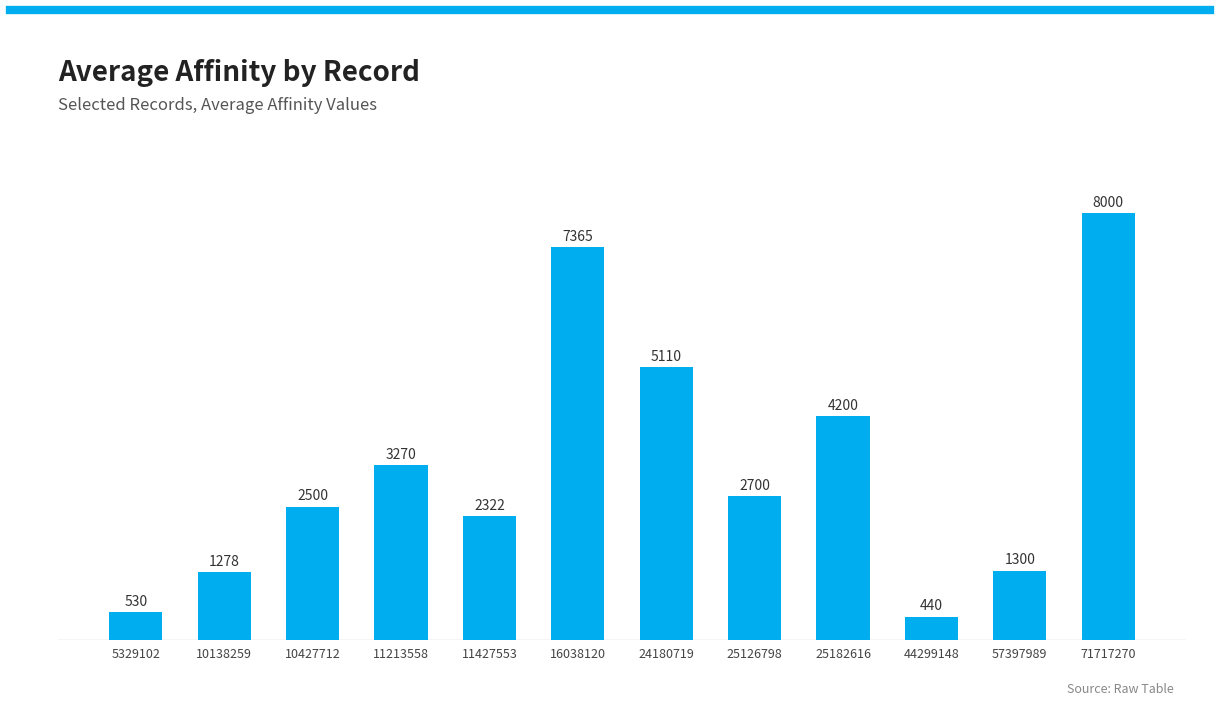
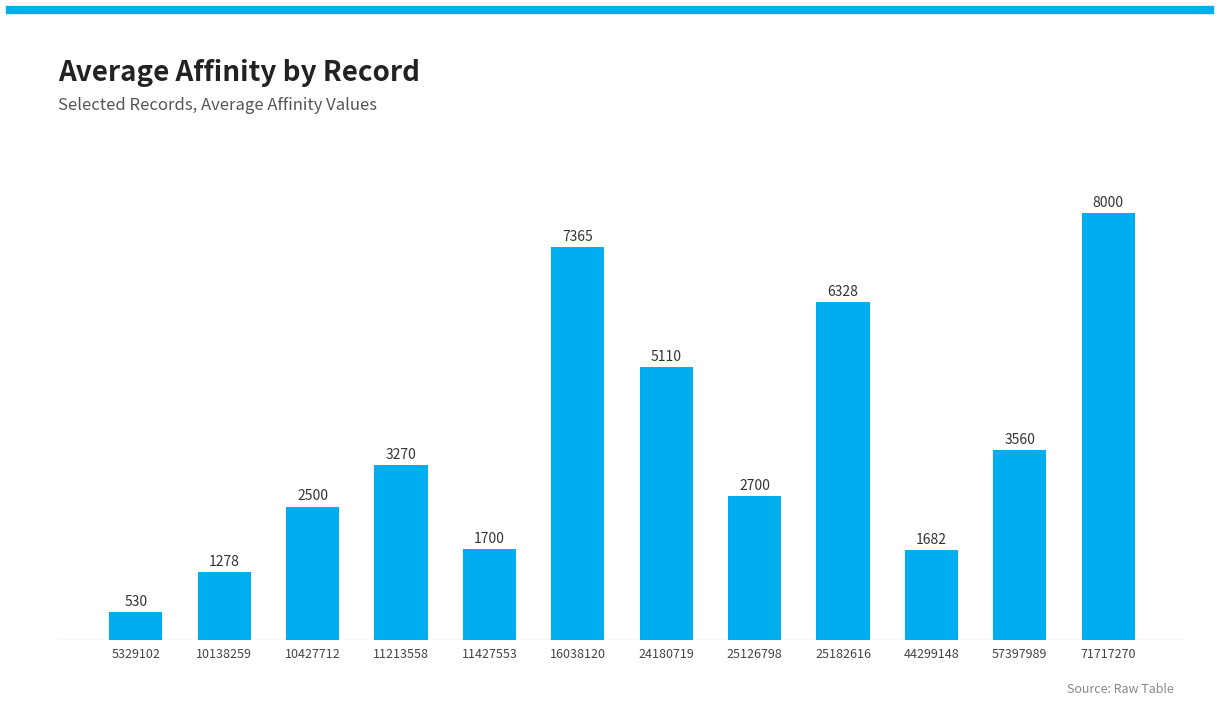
11427553: 2322 -> 1700
25182616: 4200 -> 6328
44299148: 440 -> 1682
57397989: 1300 -> 3560
